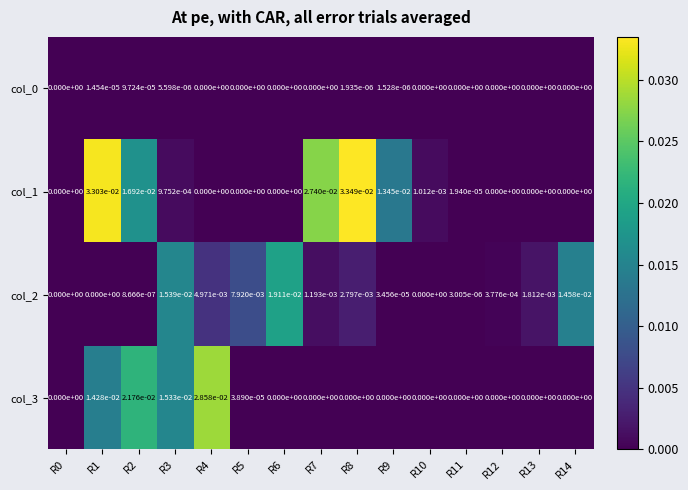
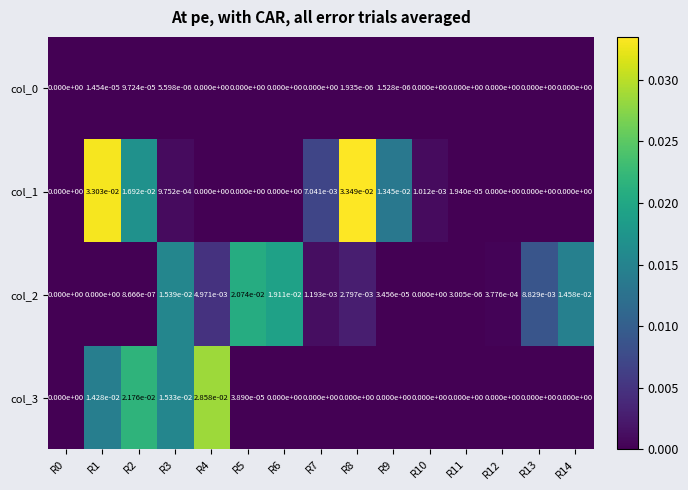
col_1, R7: 2.740e-02 -> 7.041e-03
col_2, R5: 7.920e-03 -> 2.074e-02
col_2, R13: 1.812e-03 -> 8.829e-03
